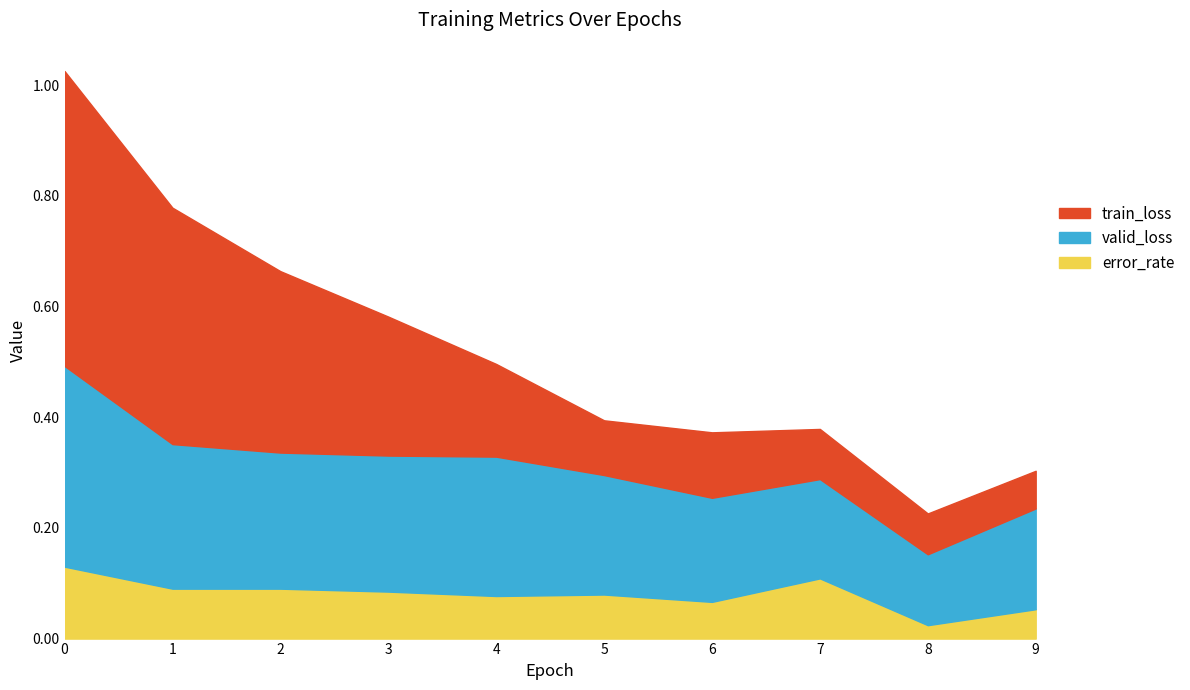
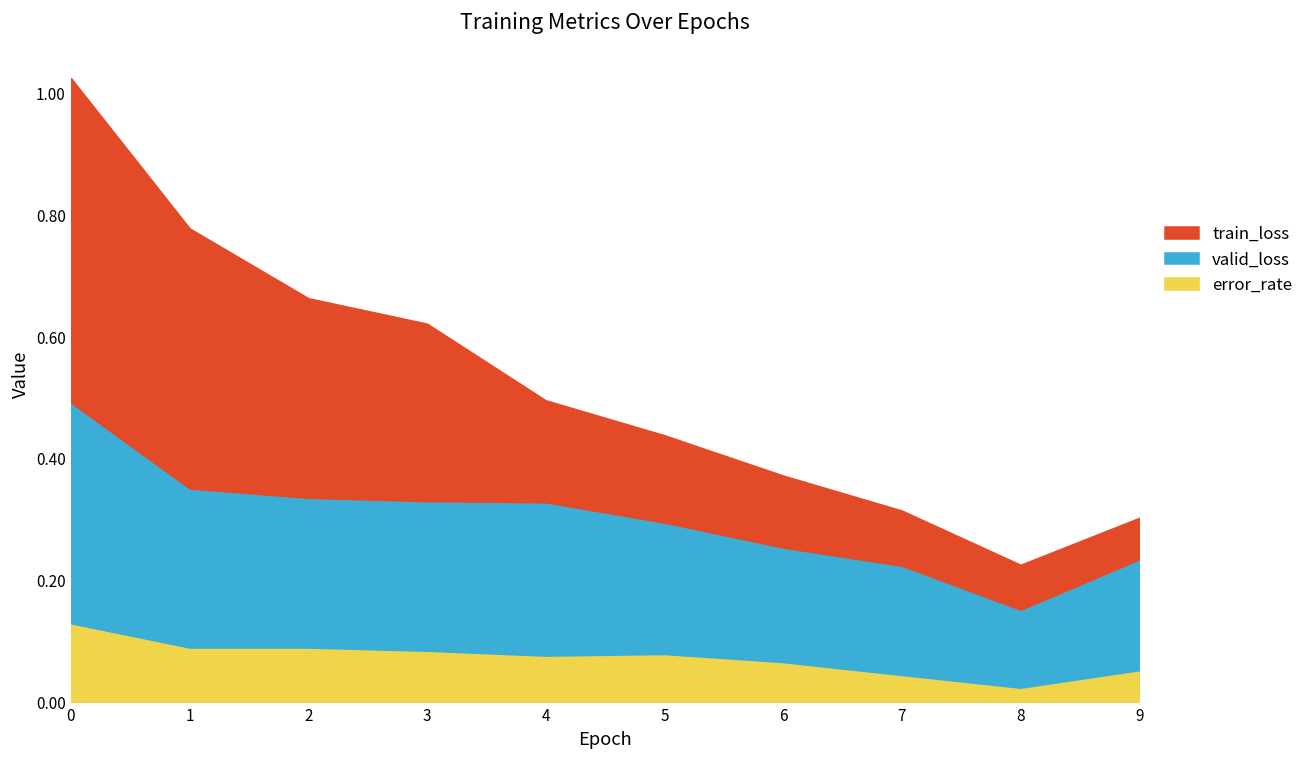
train_loss, 3: 0.25 -> 0.29
train_loss, 5: 0.10 -> 0.14
error_rate, 7: 0.11 -> 0.05
